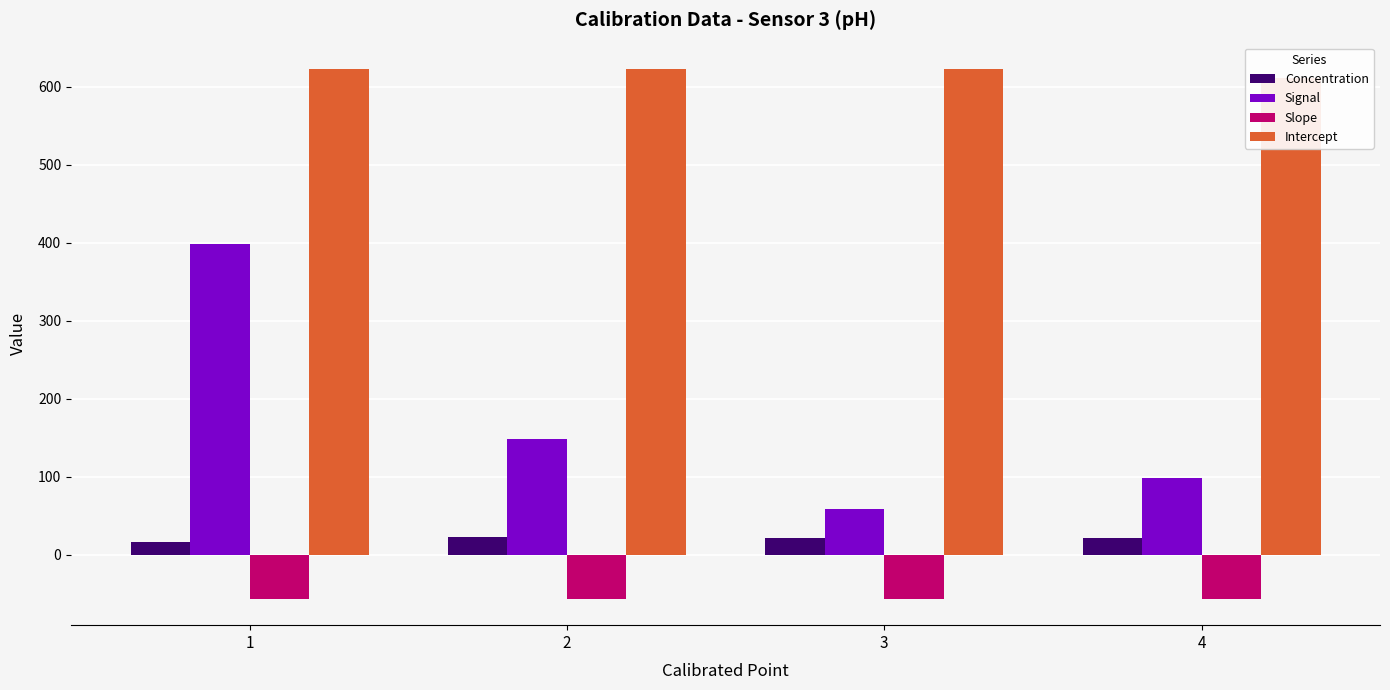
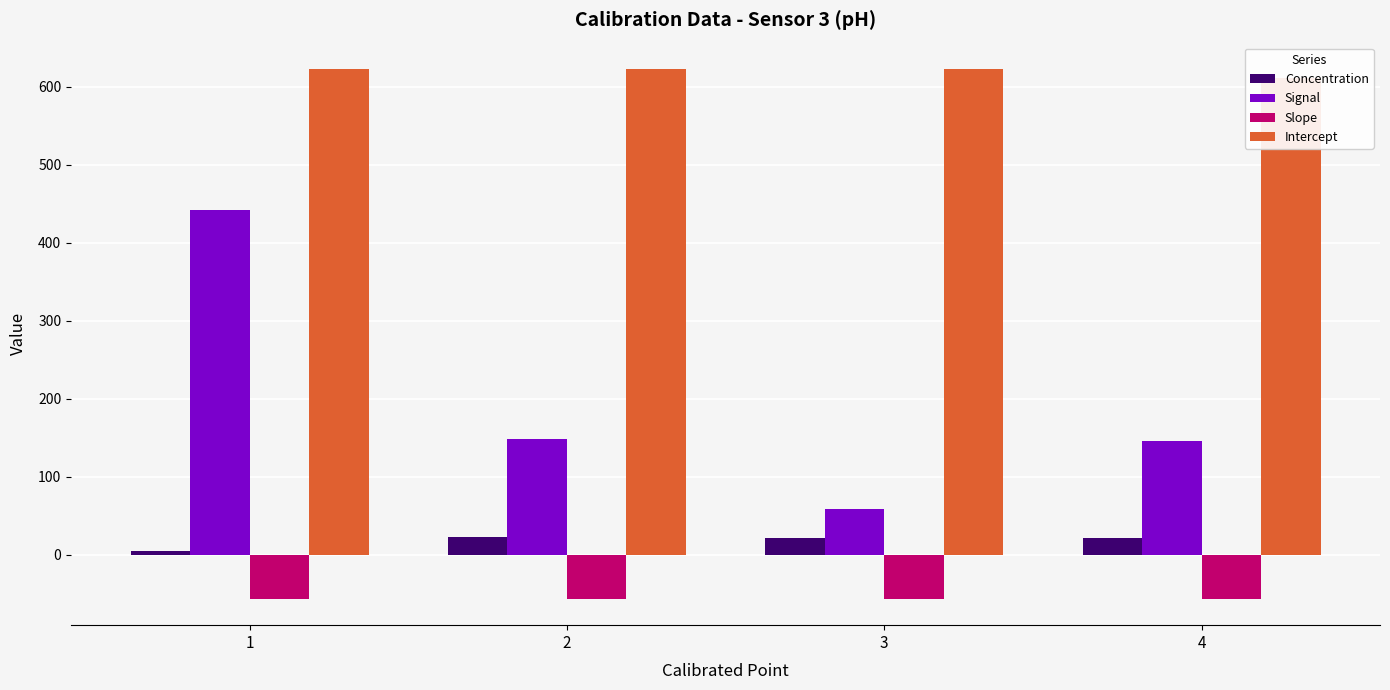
Concentration, 1: 20 -> 0
Signal, 1: 400 -> 440
Signal, 4: 100 -> 150
